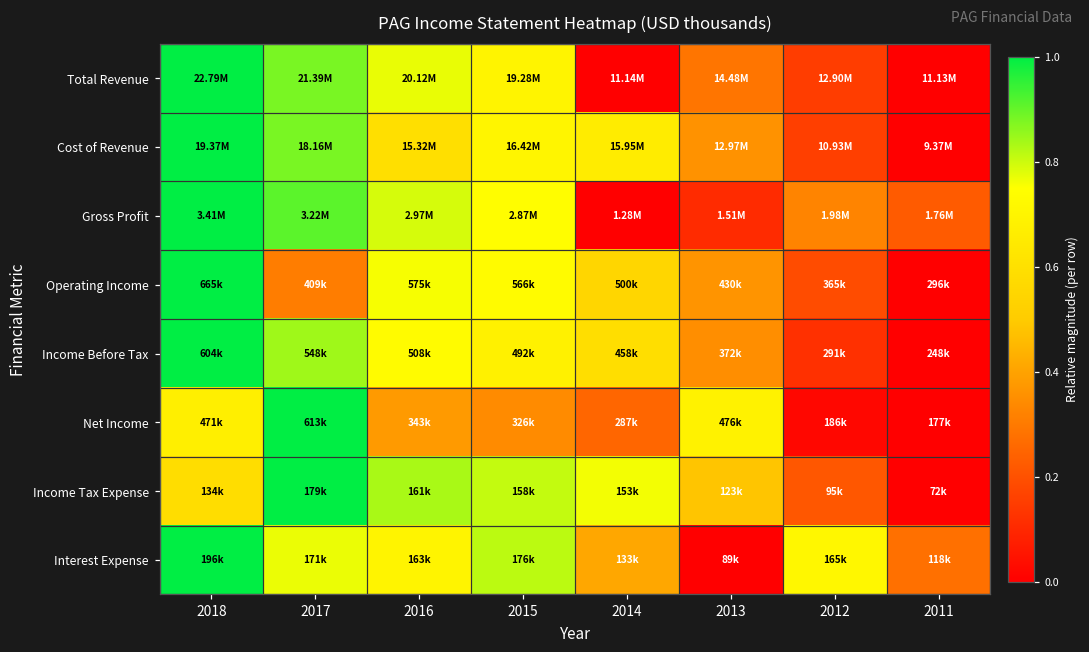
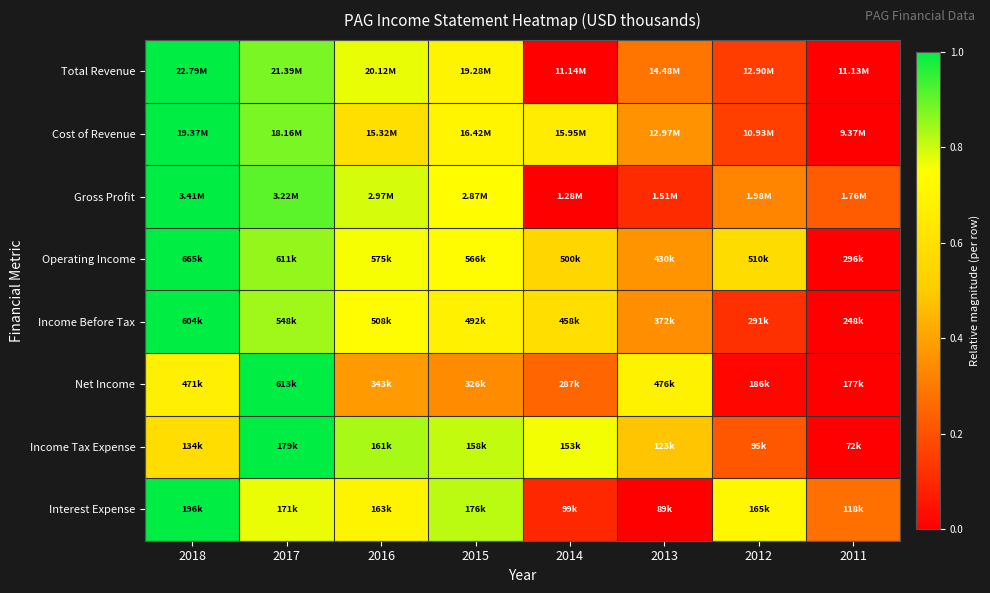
Operating Income, 2017: 409k -> 611k
Operating Income, 2012: 365k -> 510k
Interest Expense, 2014: 133k -> 99k
